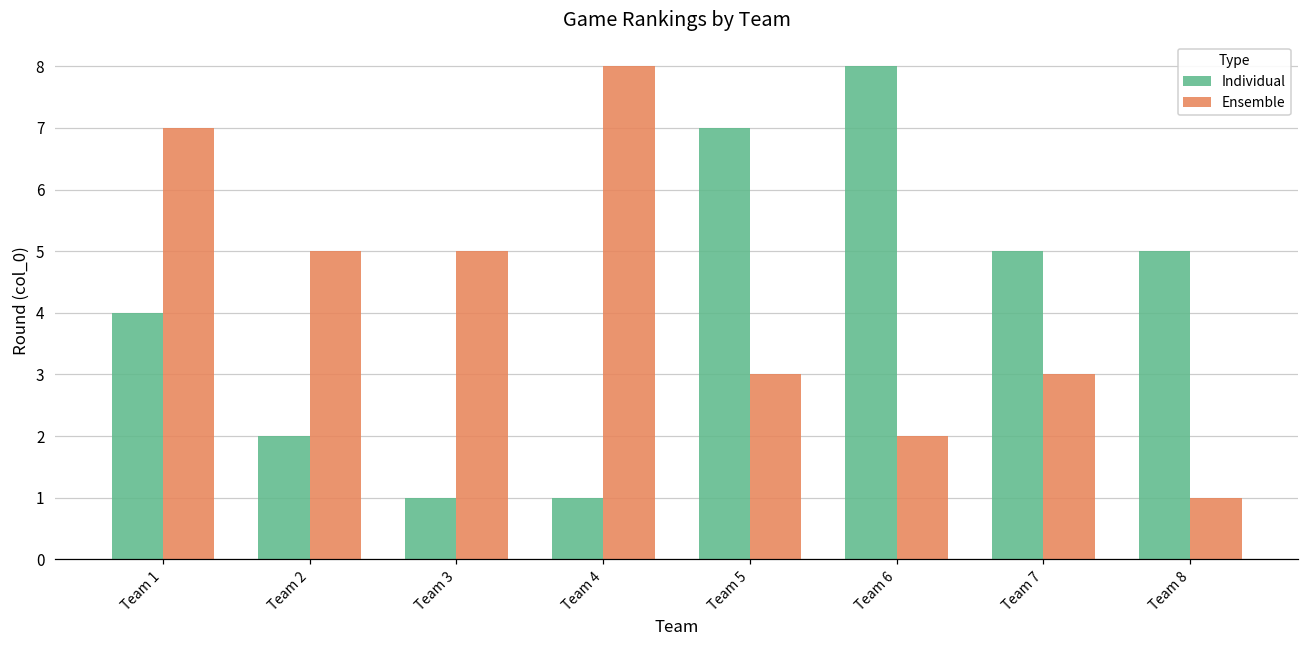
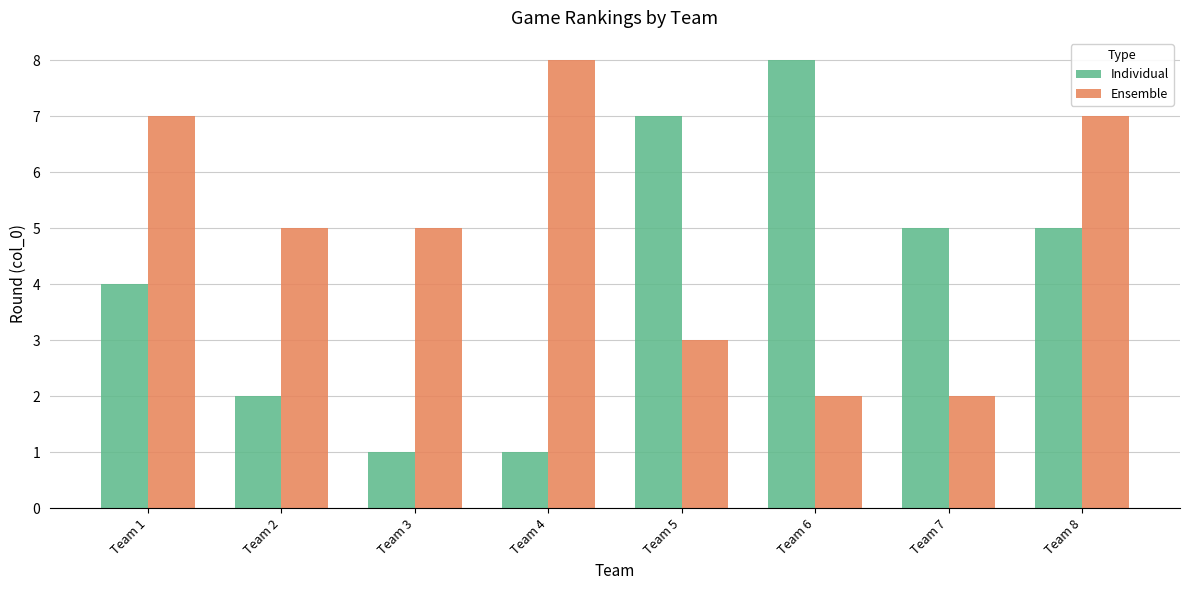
Ensemble, Team 7: 3 -> 2
Ensemble, Team 8: 1 -> 7
